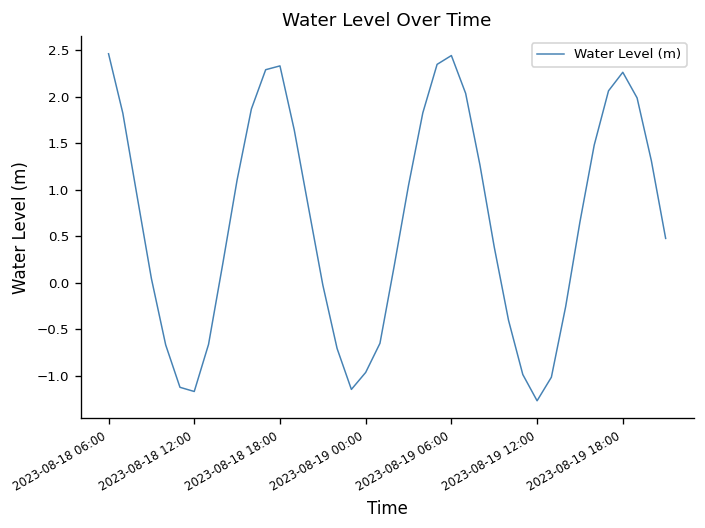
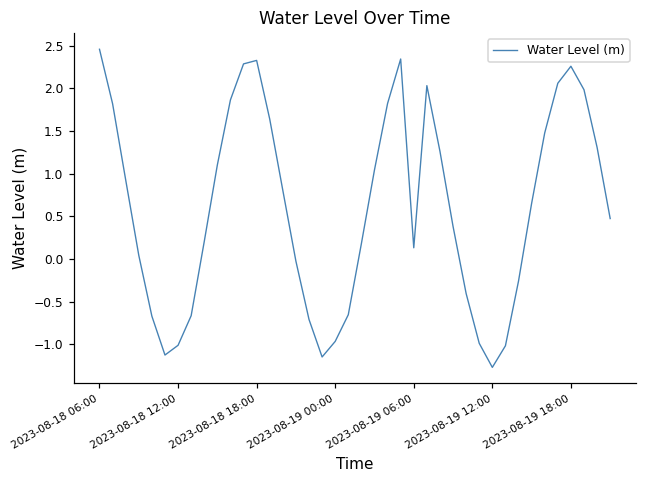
2023-08-18 12:00: -1.2 -> -1.0
2023-08-19 06:00: 2.4 -> 0.1
